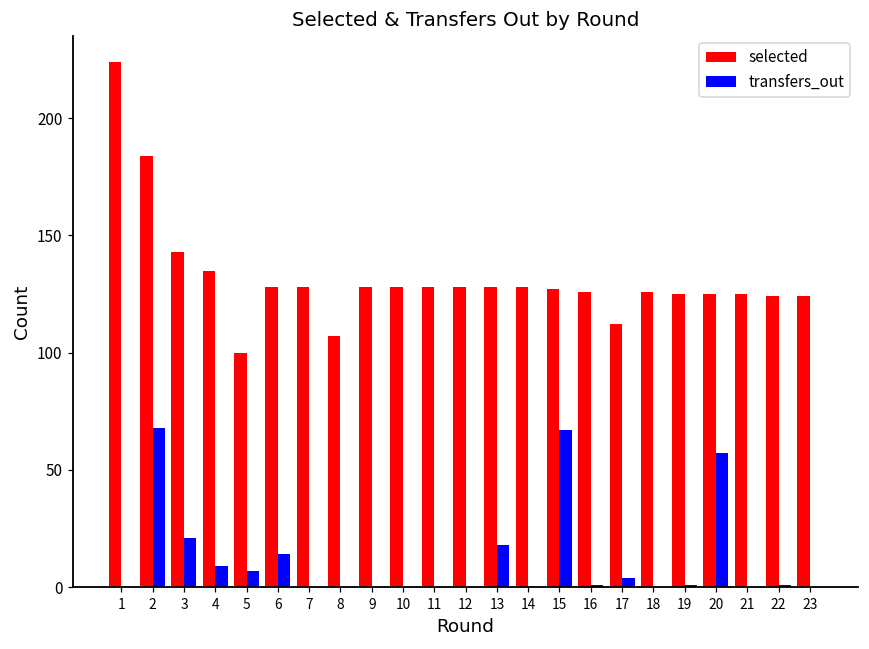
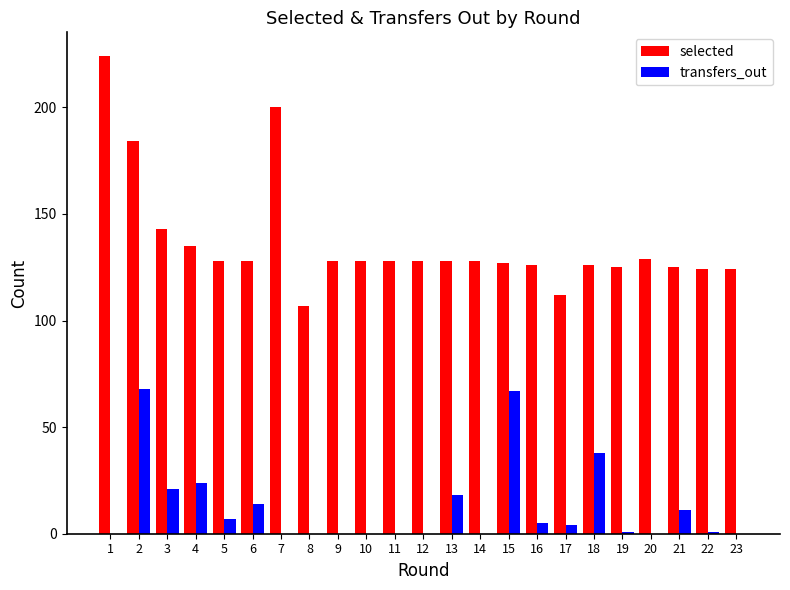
transfers_out, 4: 9 -> 24
selected, 5: 100 -> 128
selected, 7: 128 -> 200
transfers_out, 16: 1 -> 5
transfers_out, 18: 0 -> 38
selected, 20: 125 -> 129
transfers_out, 20: 57 -> 0
transfers_out, 21: 0 -> 11
